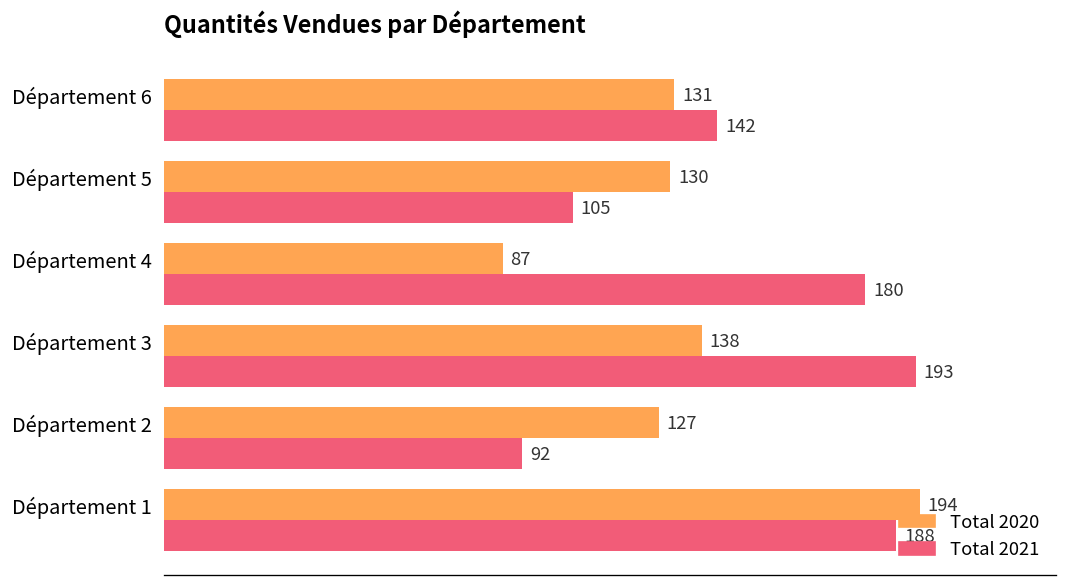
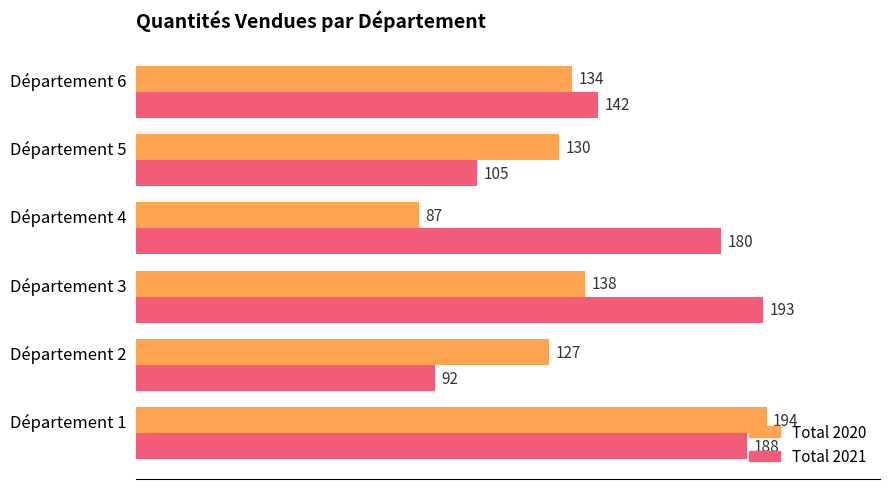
Total 2020, Département 6: 131 -> 134
